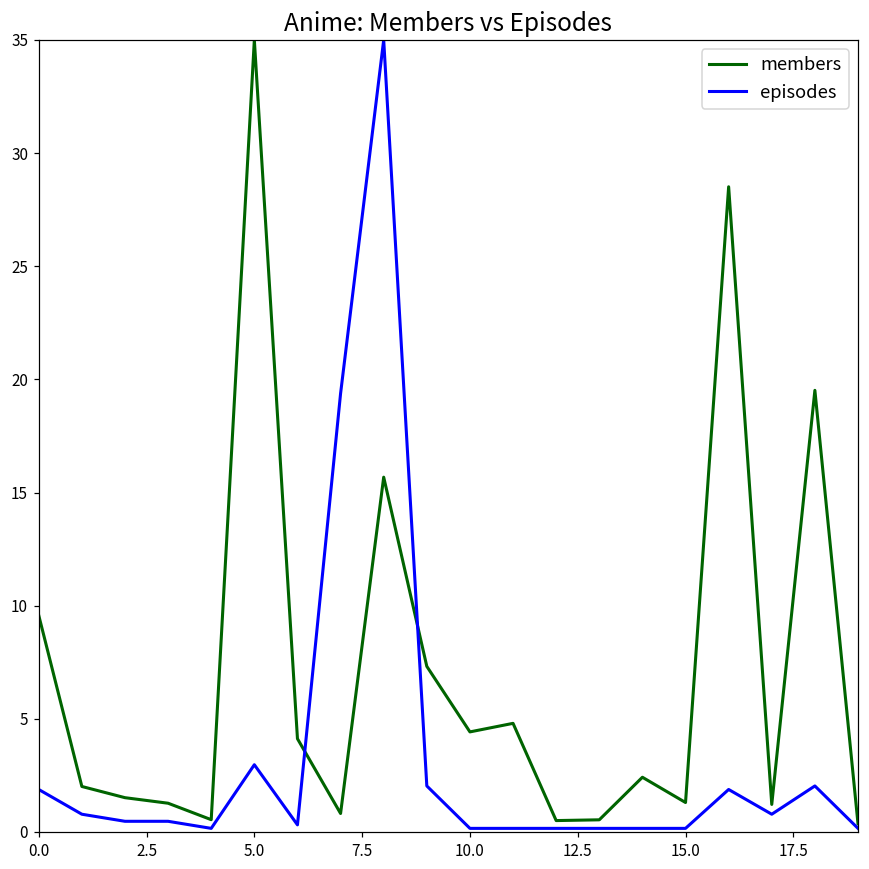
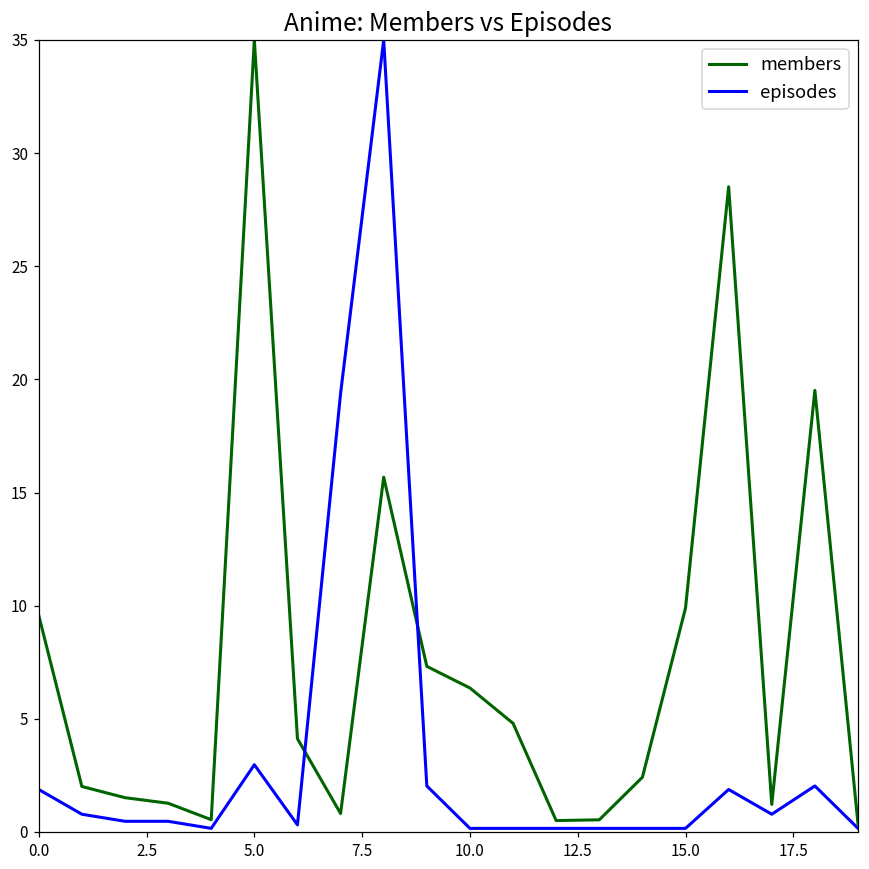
members, 10.0: 4.4 -> 6.4
members, 15.0: 1.3 -> 9.9
